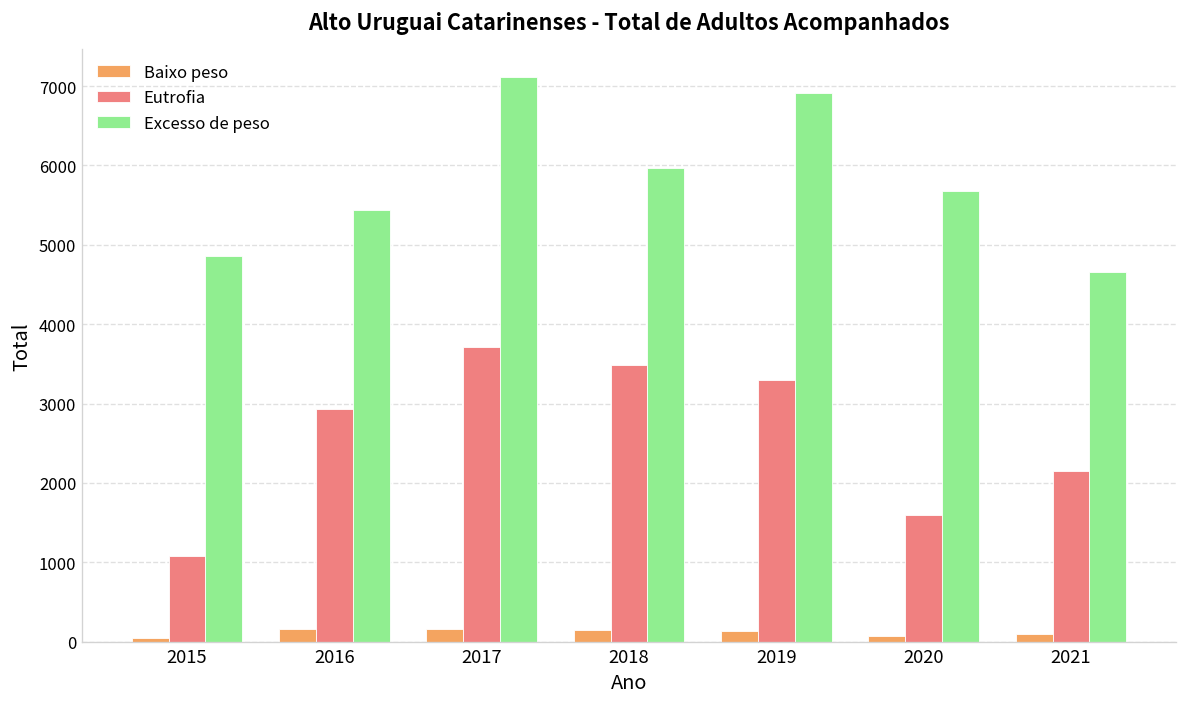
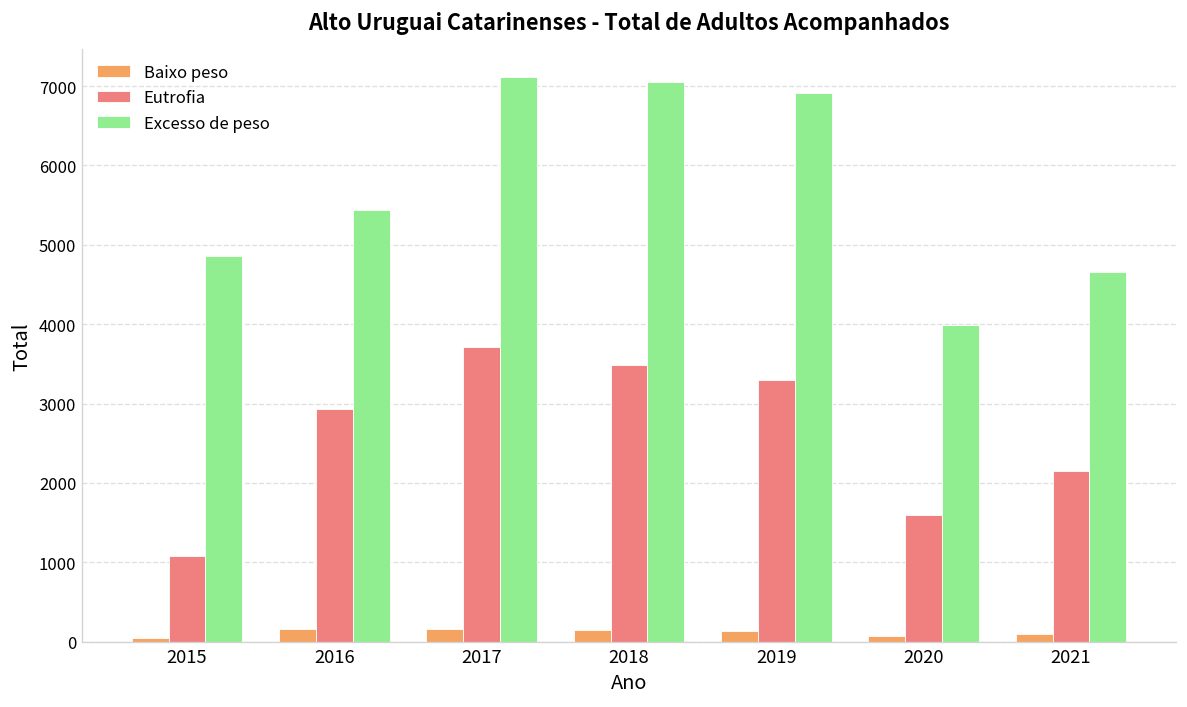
Excesso de peso, 2018: 6000 -> 7100
Excesso de peso, 2020: 5700 -> 4000
